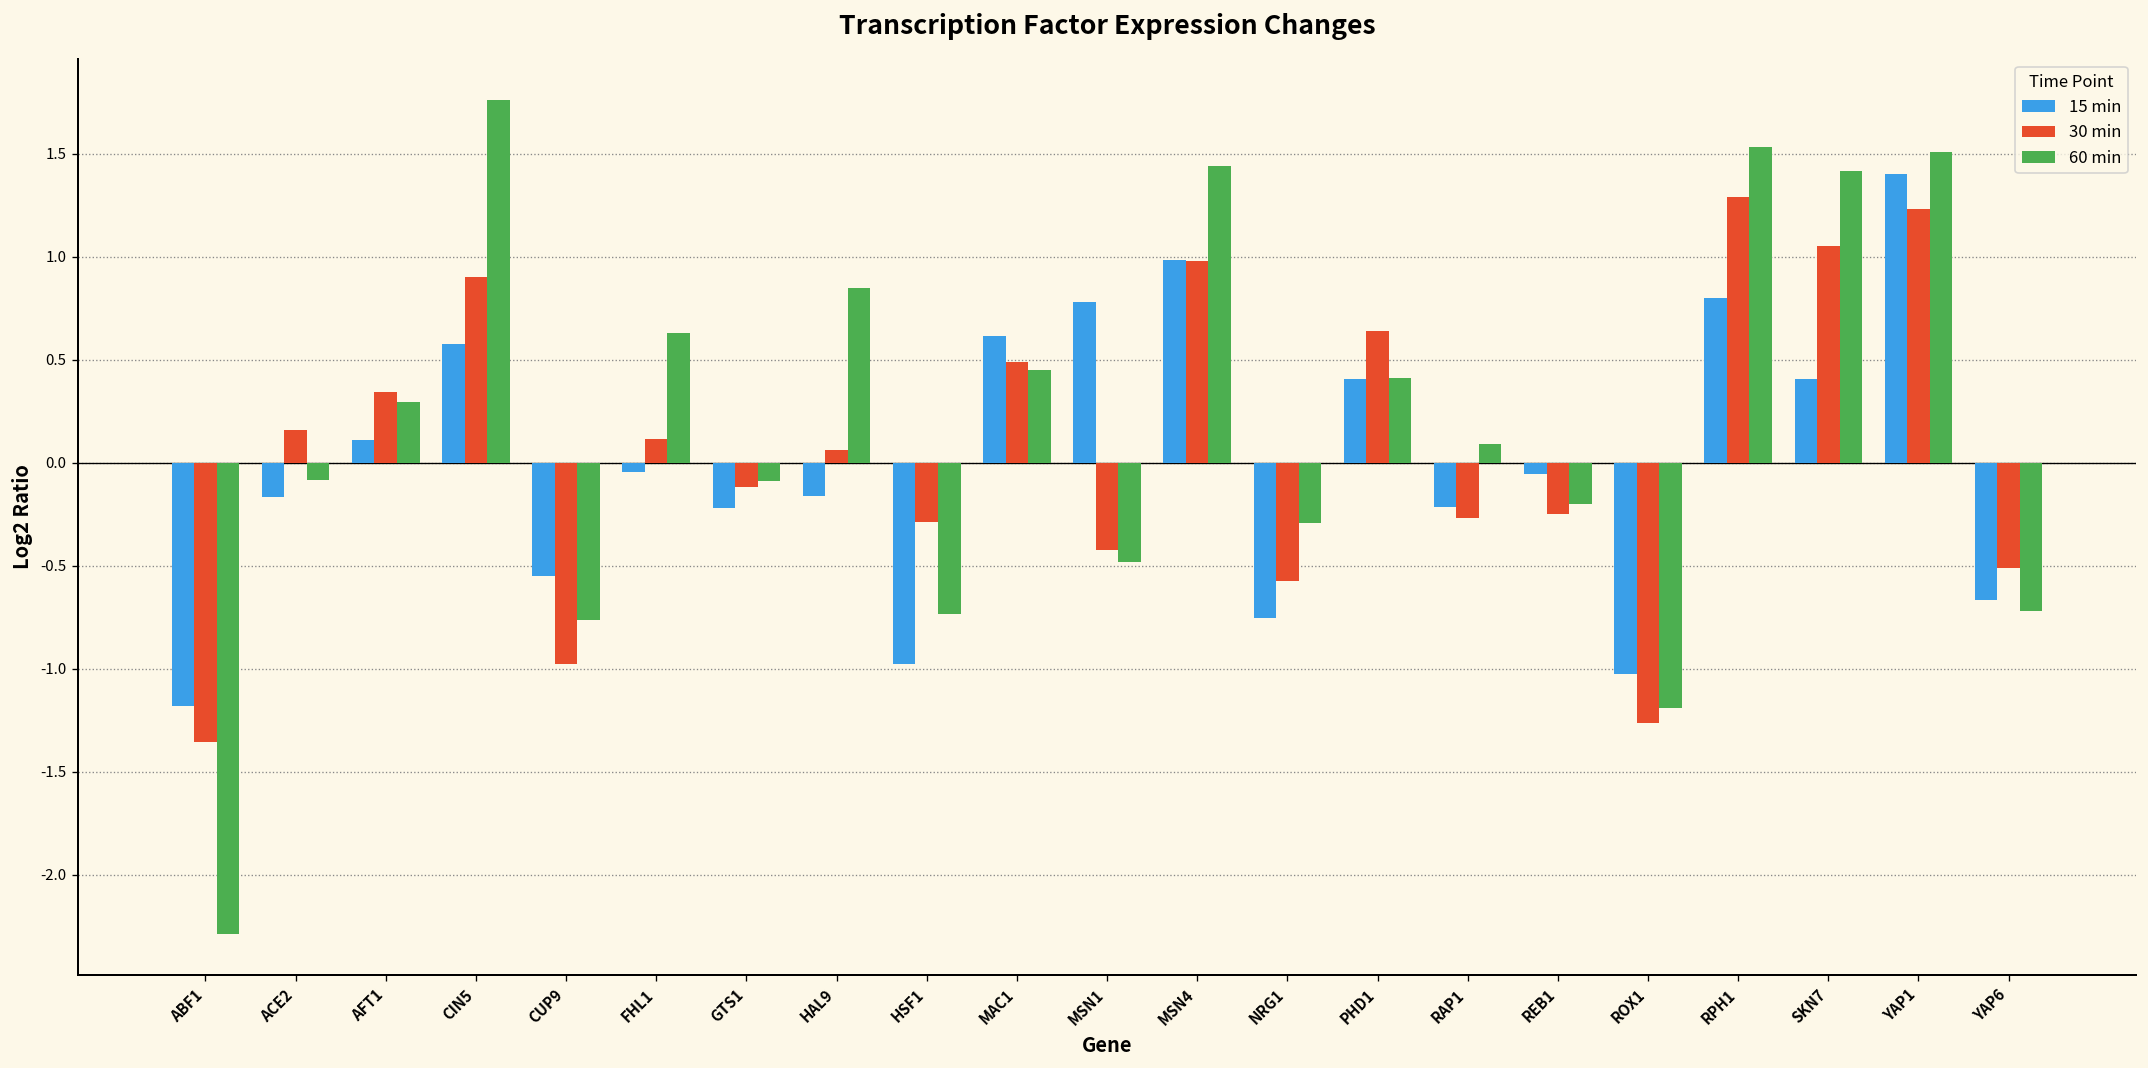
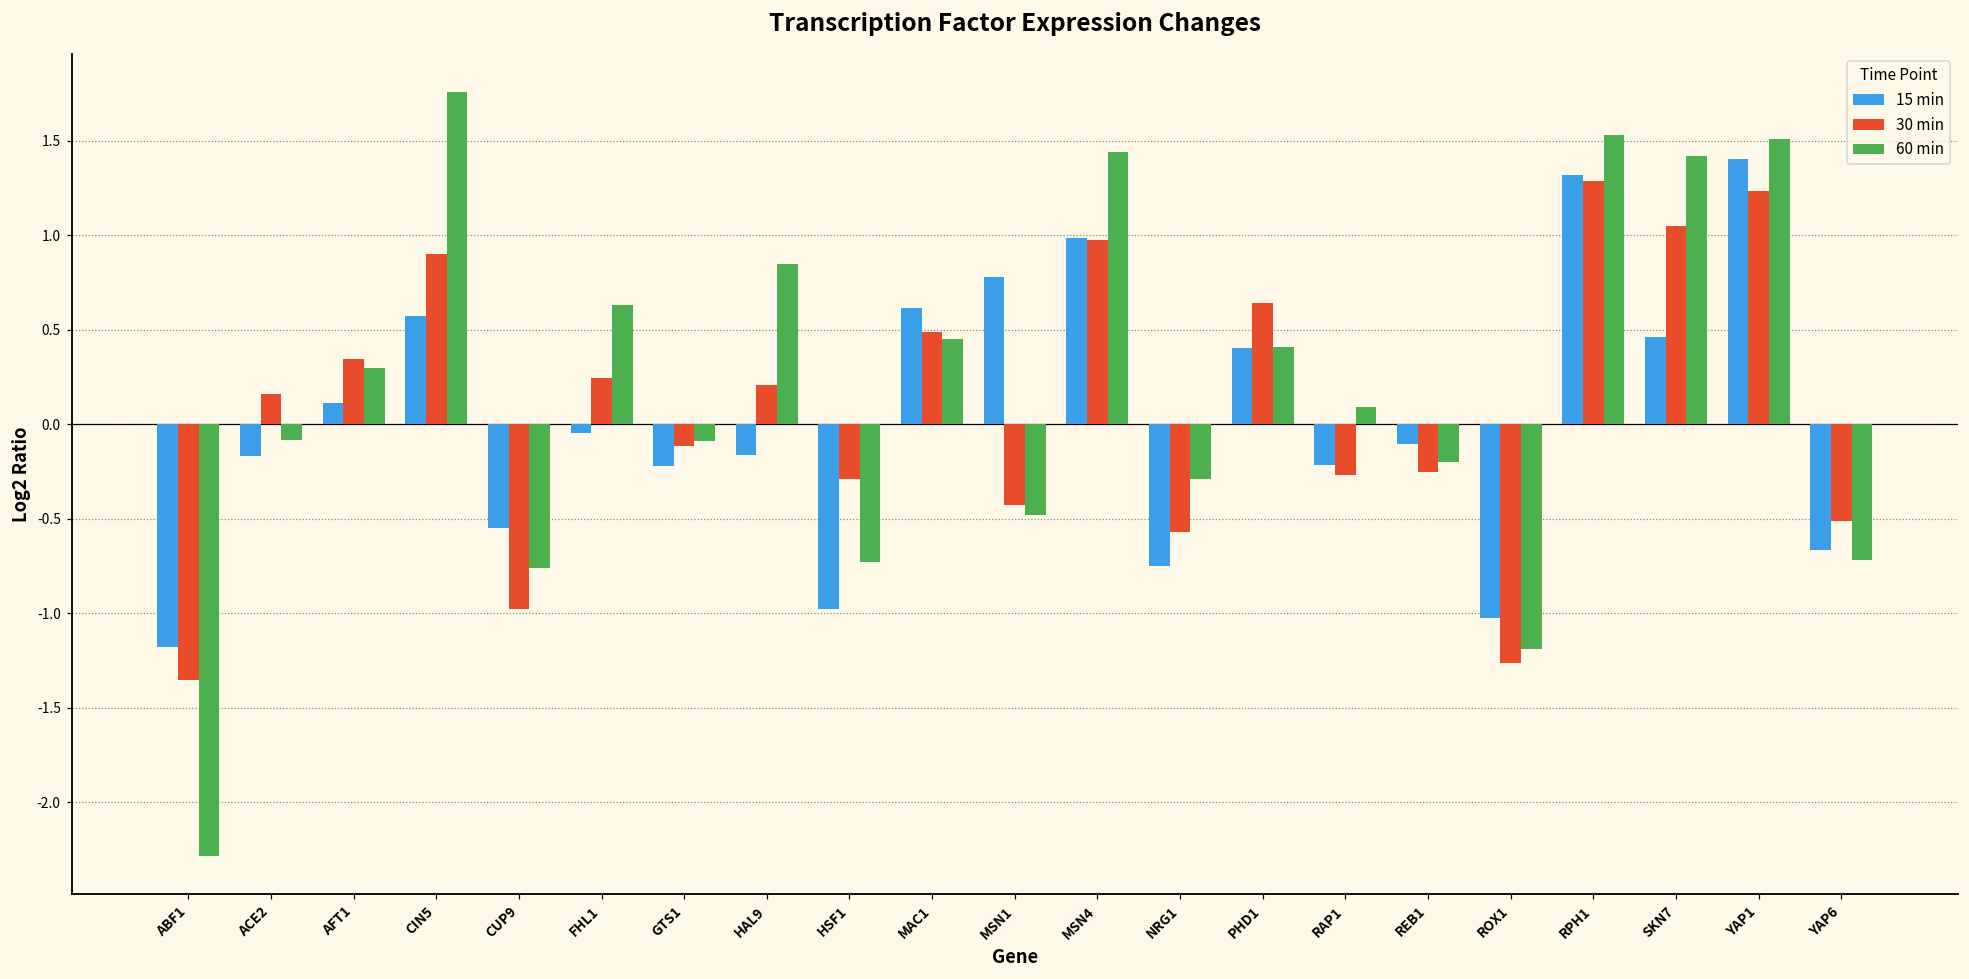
30 min, FHL1: 0.12 -> 0.24
30 min, HAL9: 0.06 -> 0.21
15 min, REB1: -0.05 -> -0.11
15 min, RPH1: 0.80 -> 1.32
15 min, SKN7: 0.41 -> 0.46
